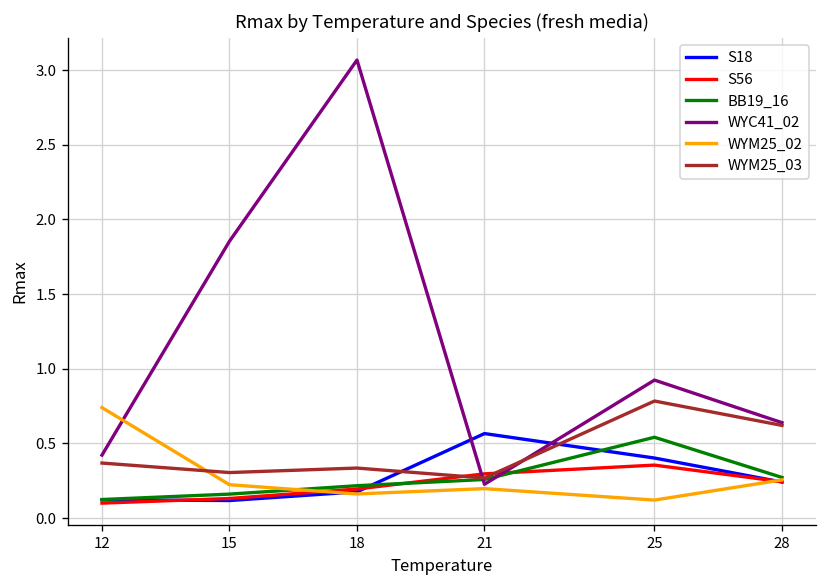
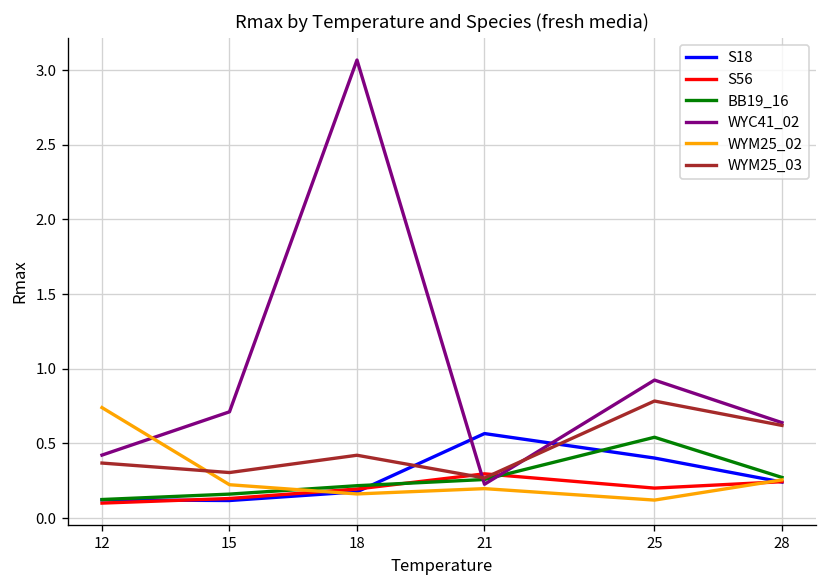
WYC41_02, 15: 1.85 -> 0.71
WYM25_03, 18: 0.33 -> 0.42
S56, 25: 0.35 -> 0.20
